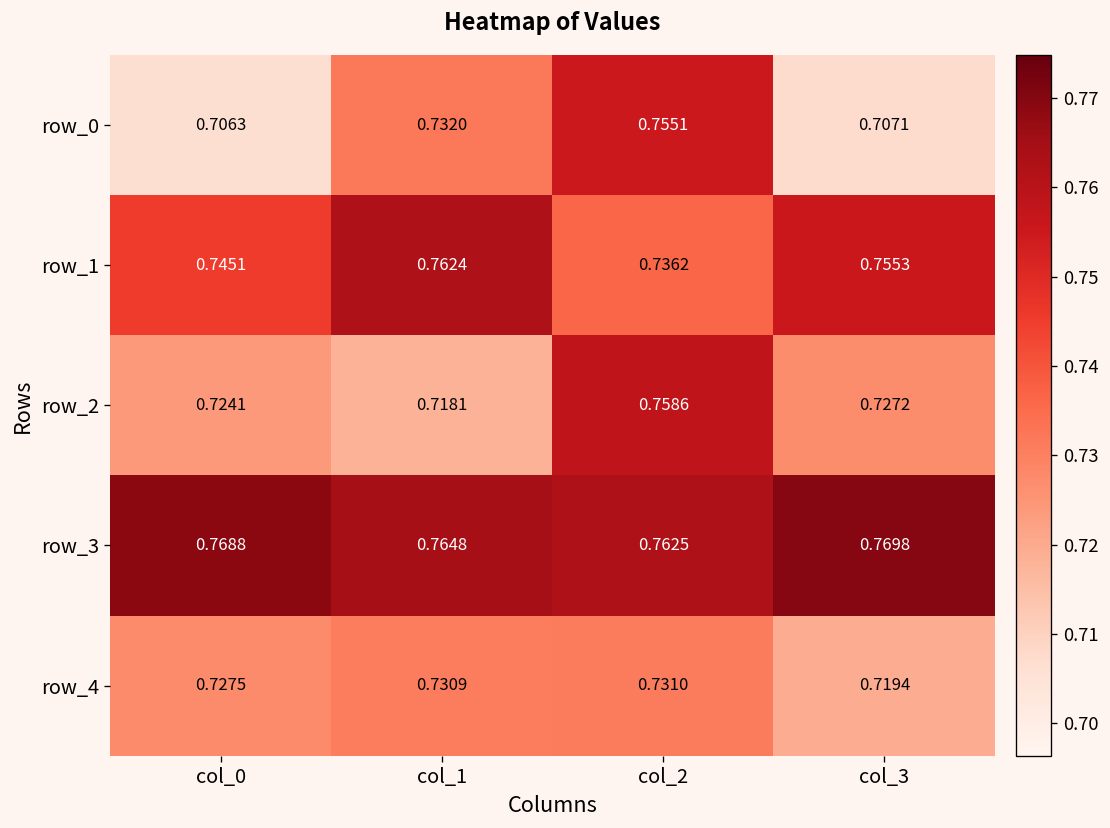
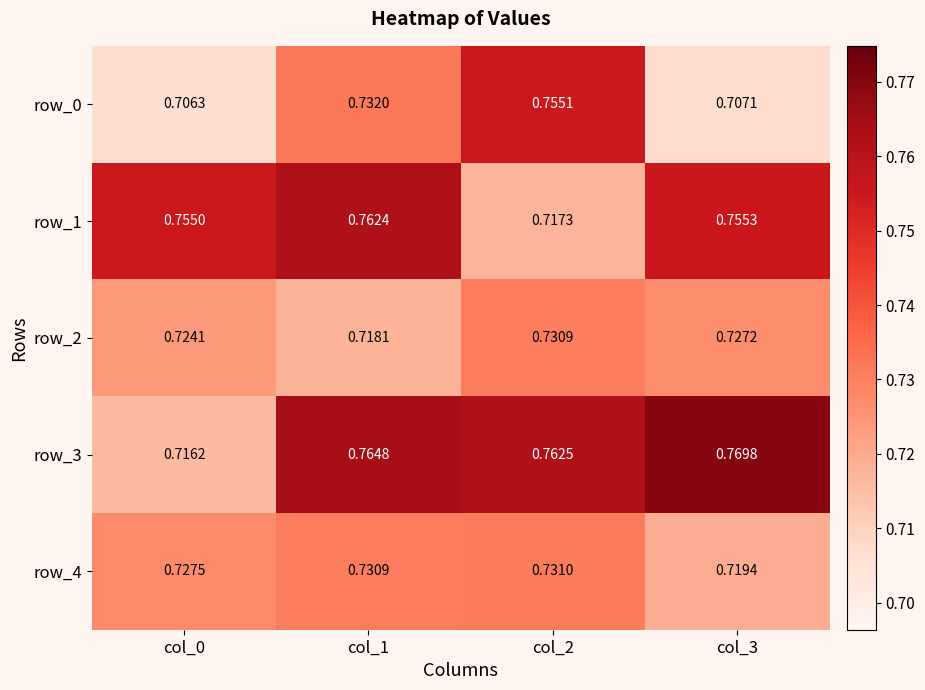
row_1, col_0: 0.7451 -> 0.7550
row_1, col_2: 0.7362 -> 0.7173
row_2, col_2: 0.7586 -> 0.7309
row_3, col_0: 0.7688 -> 0.7162
